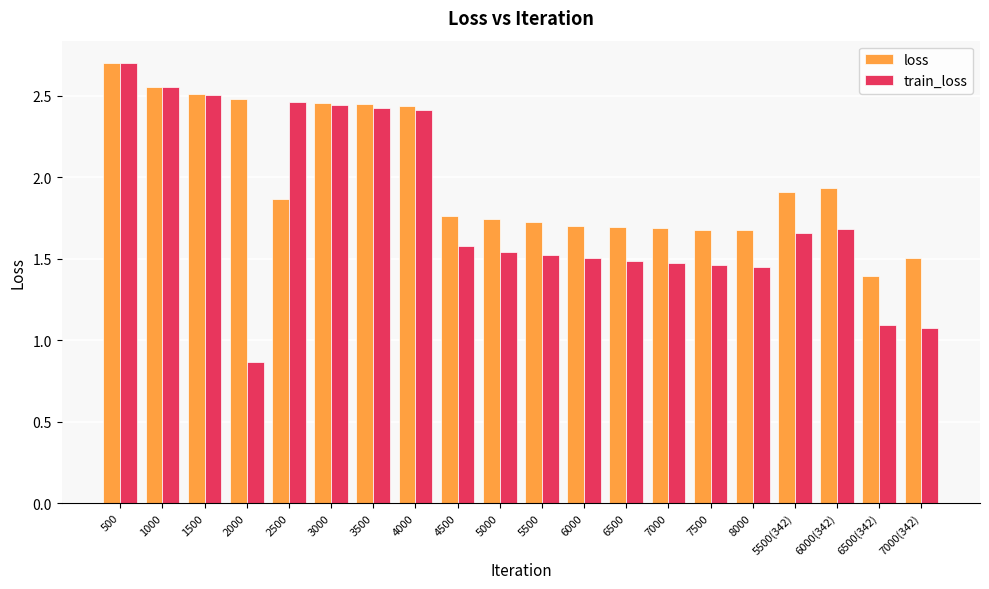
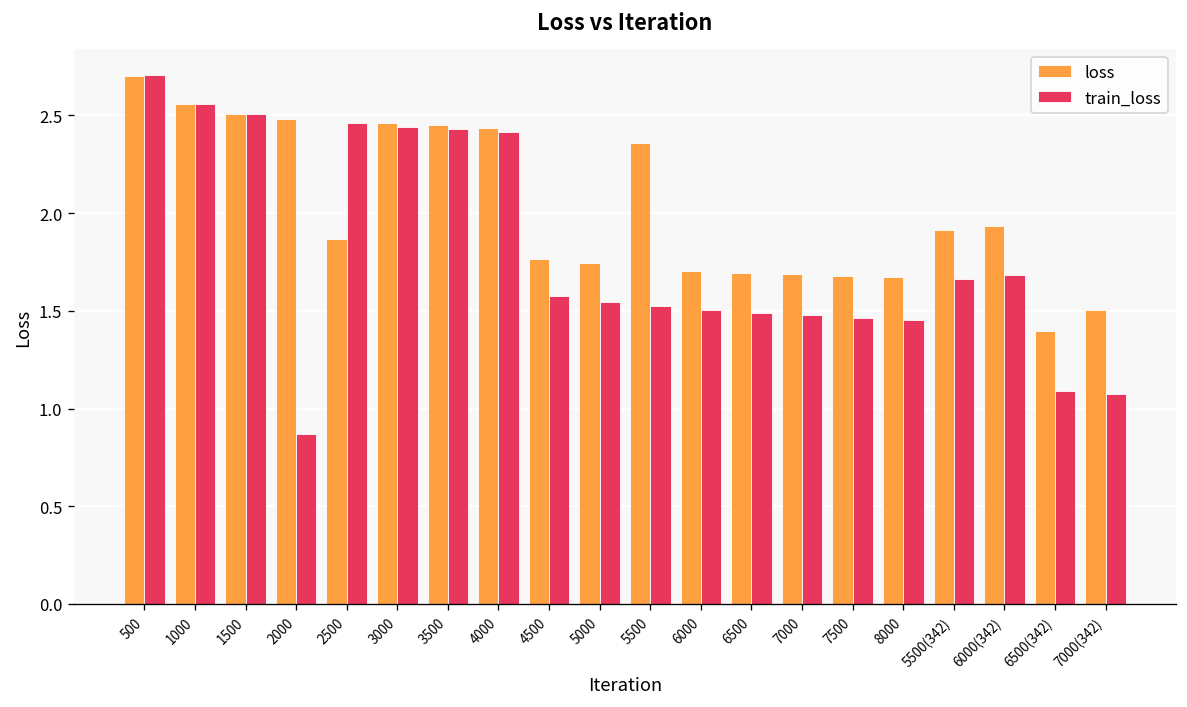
loss, 5500: 1.73 -> 2.36
